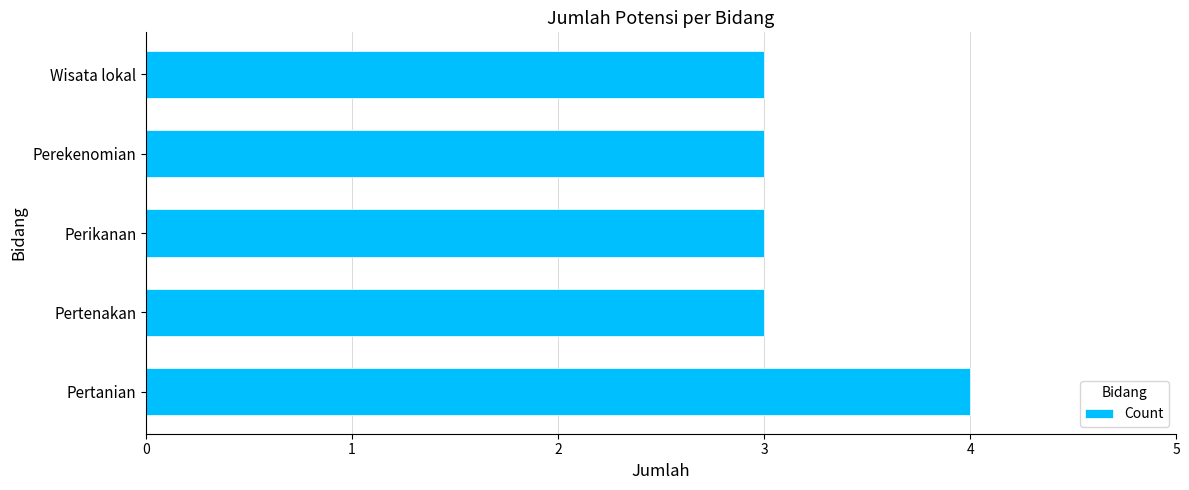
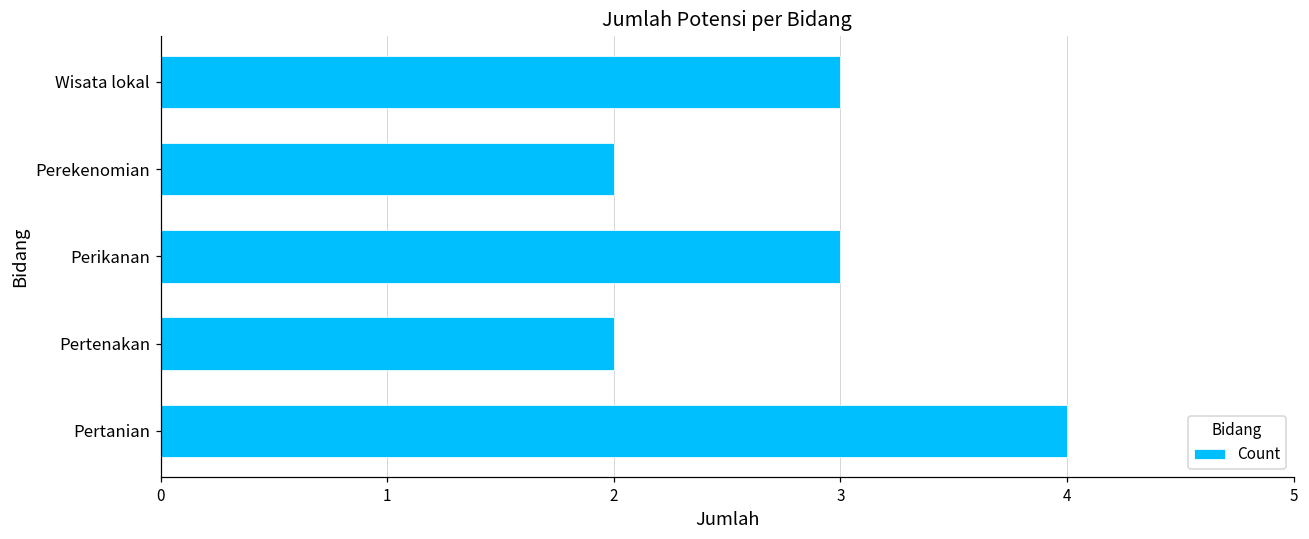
Perekenomian: 3 -> 2
Pertenakan: 3 -> 2
